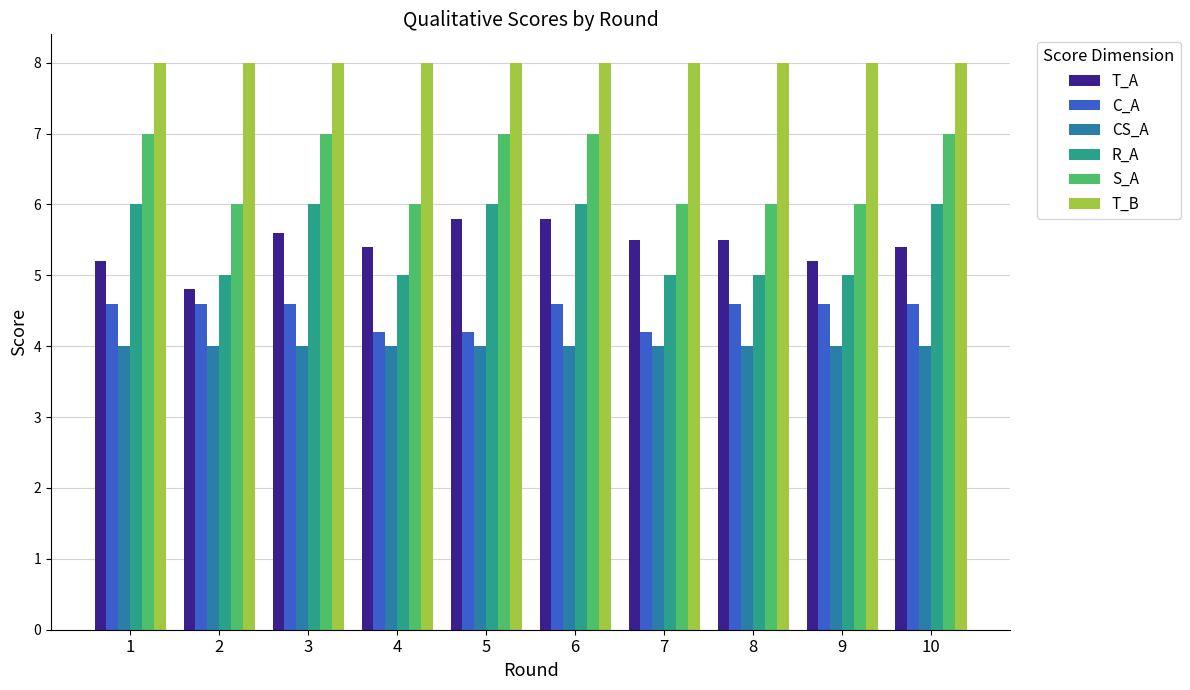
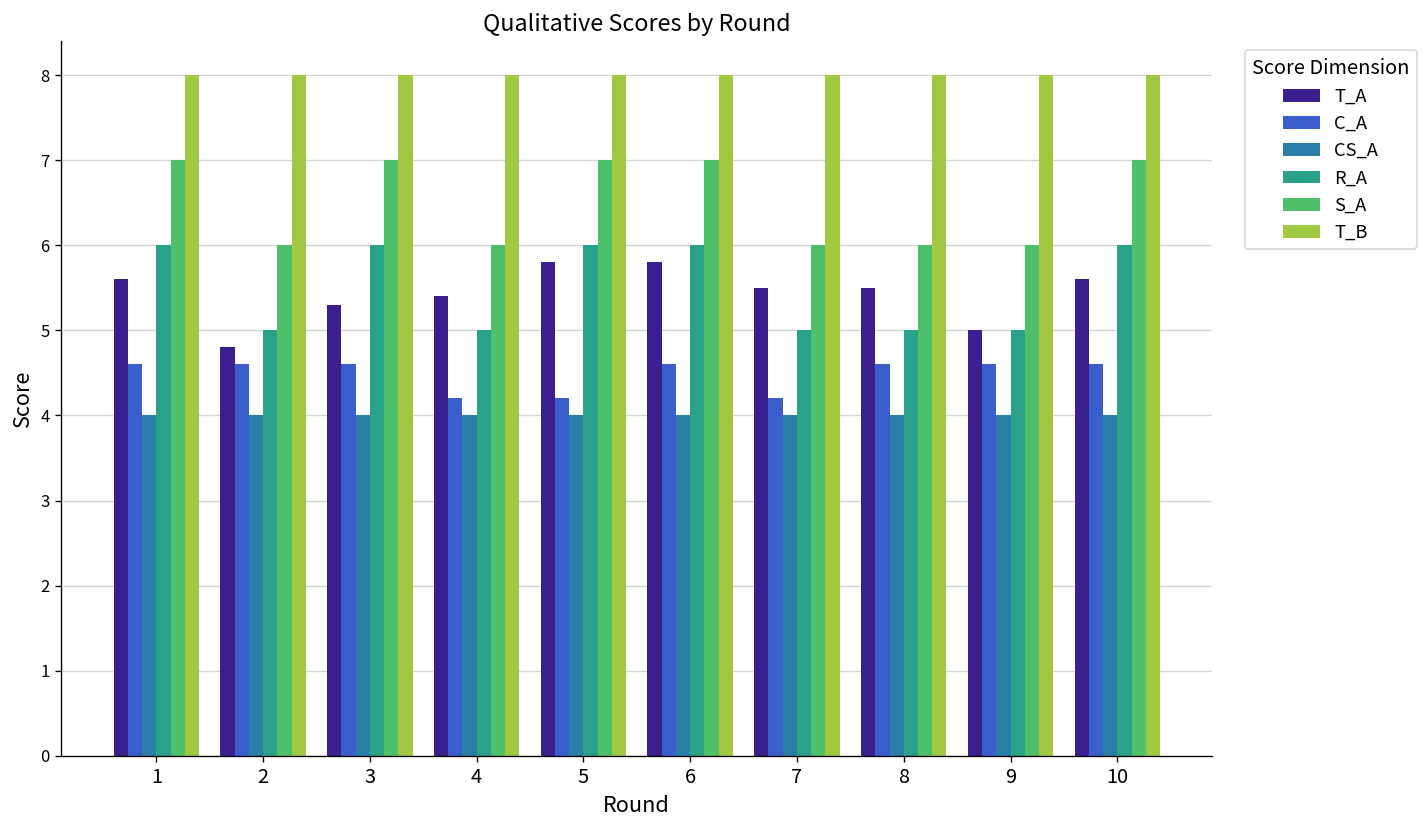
T_A, 1: 5.2 -> 5.6
T_A, 3: 5.6 -> 5.3
T_A, 9: 5.2 -> 5.0
T_A, 10: 5.4 -> 5.6
